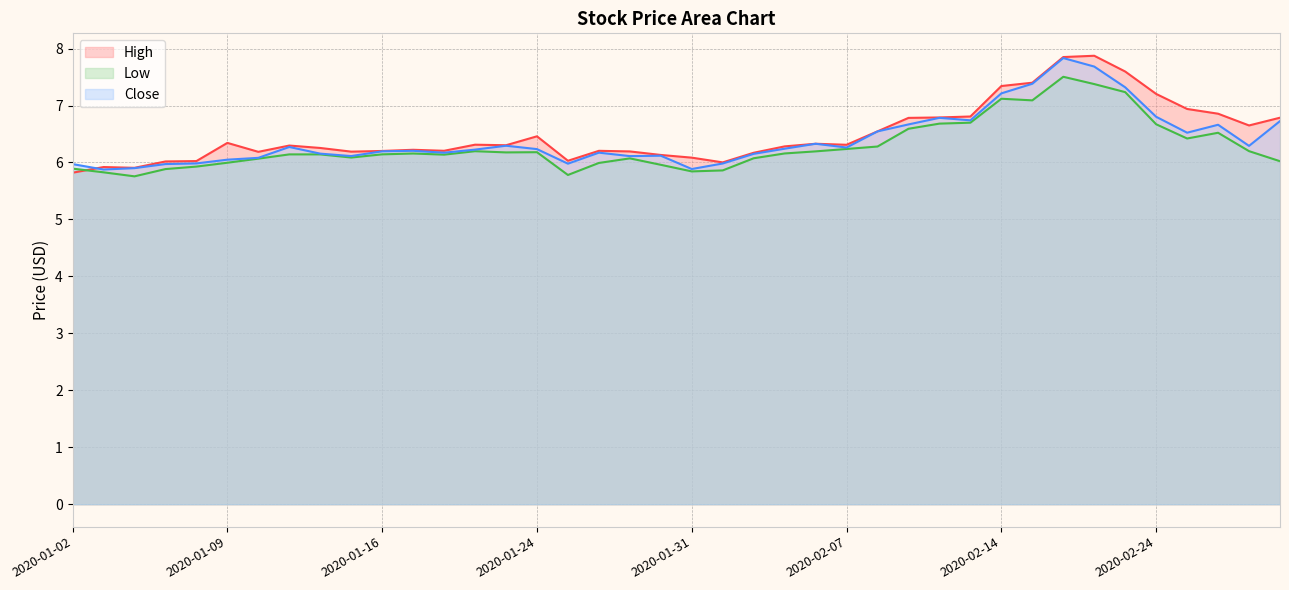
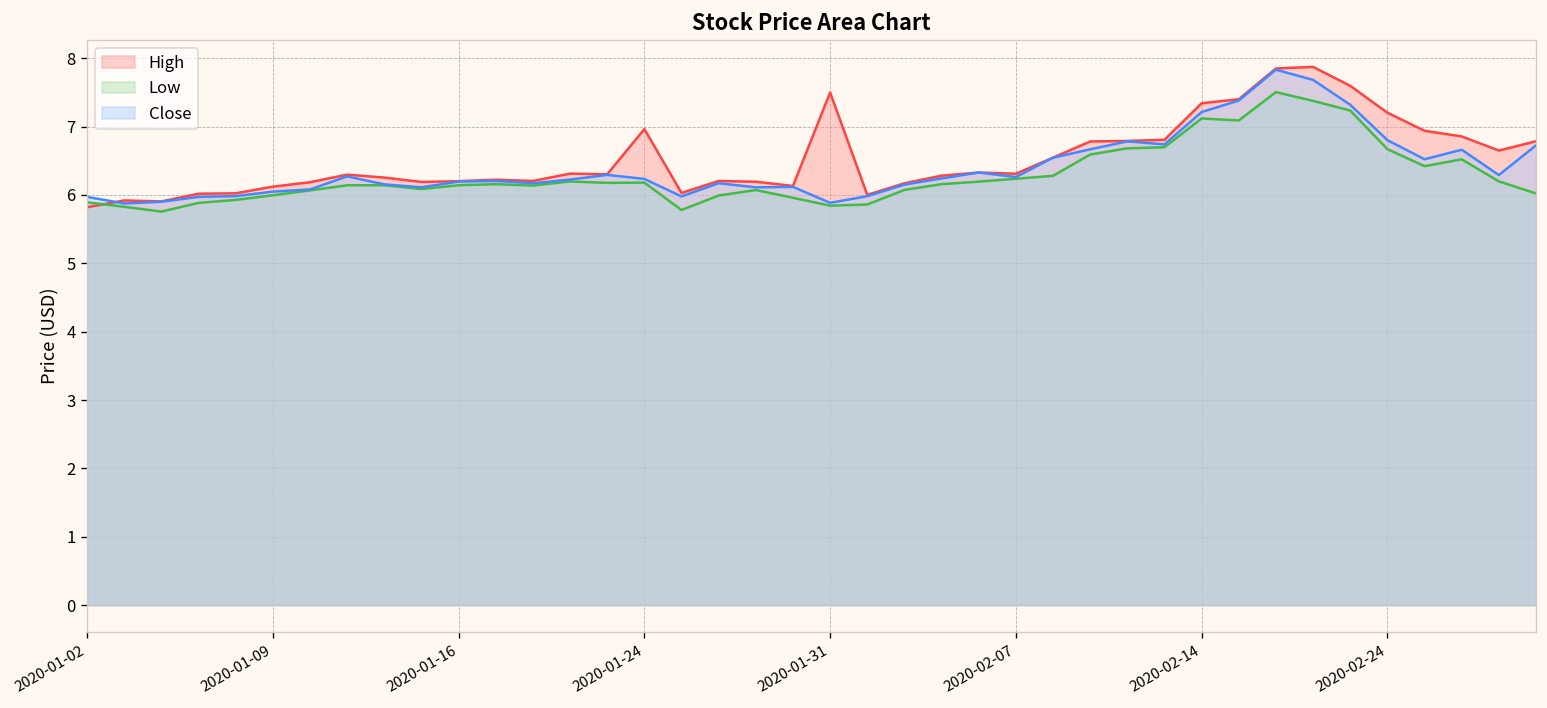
High, 2020-01-09: 6.3 -> 6.1
High, 2020-01-24: 6.5 -> 7.0
High, 2020-01-31: 6.1 -> 7.5
